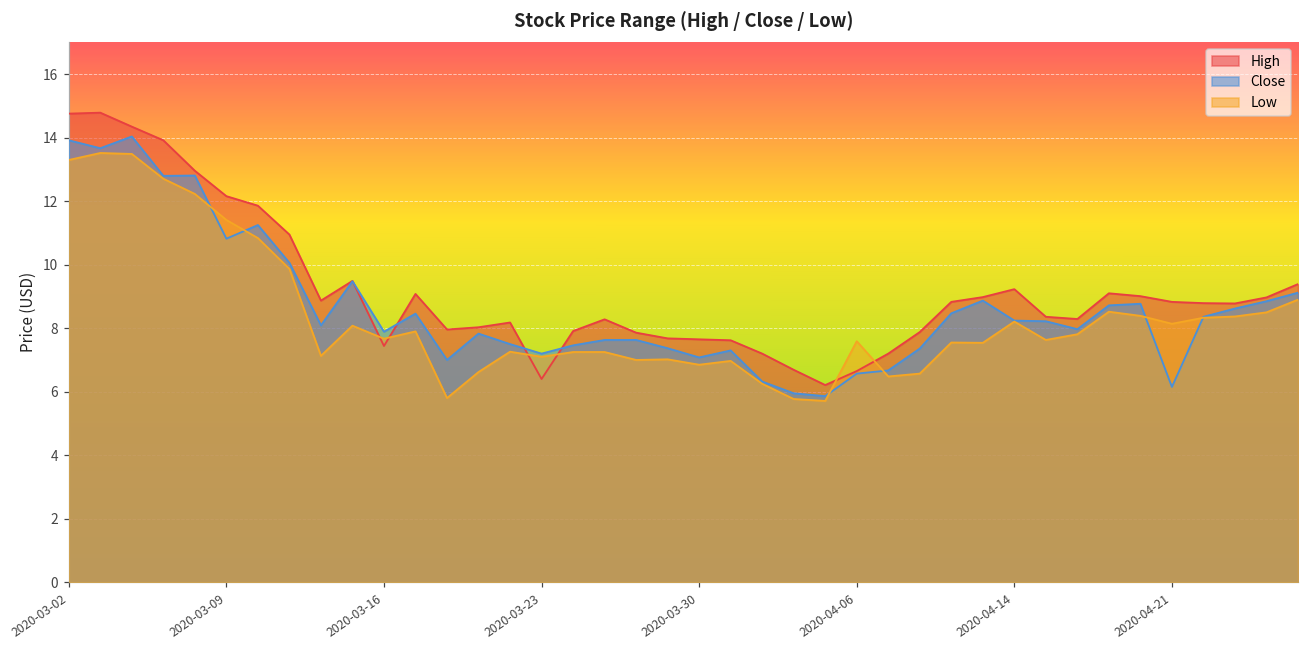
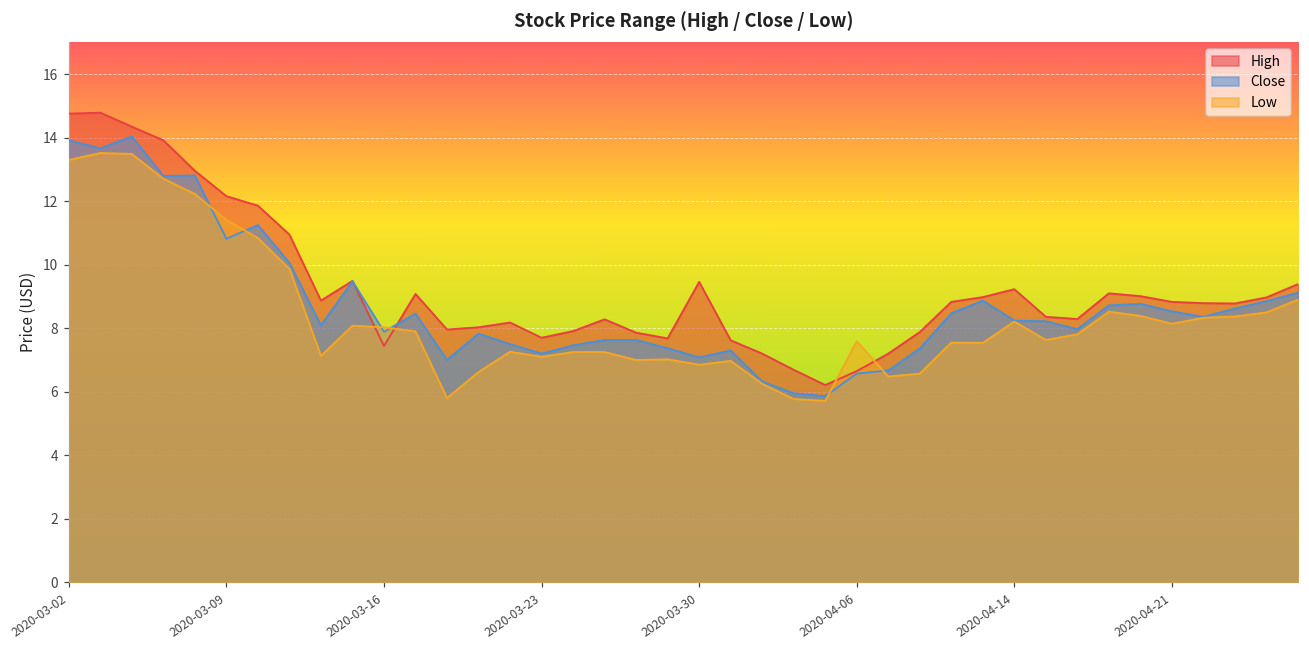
Low, 2020-03-16: 7.7 -> 8.0
High, 2020-03-23: 6.4 -> 7.7
High, 2020-03-30: 7.7 -> 9.5
Close, 2020-04-21: 6.2 -> 8.5
